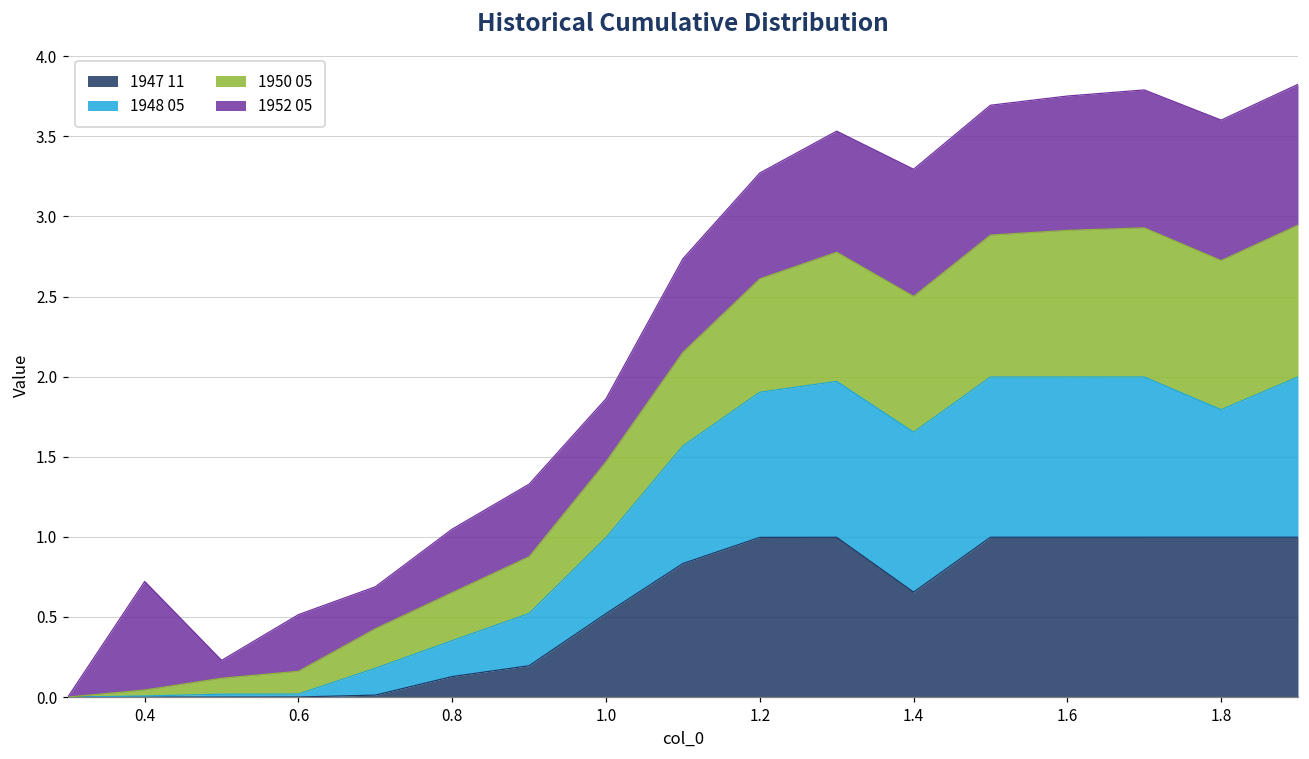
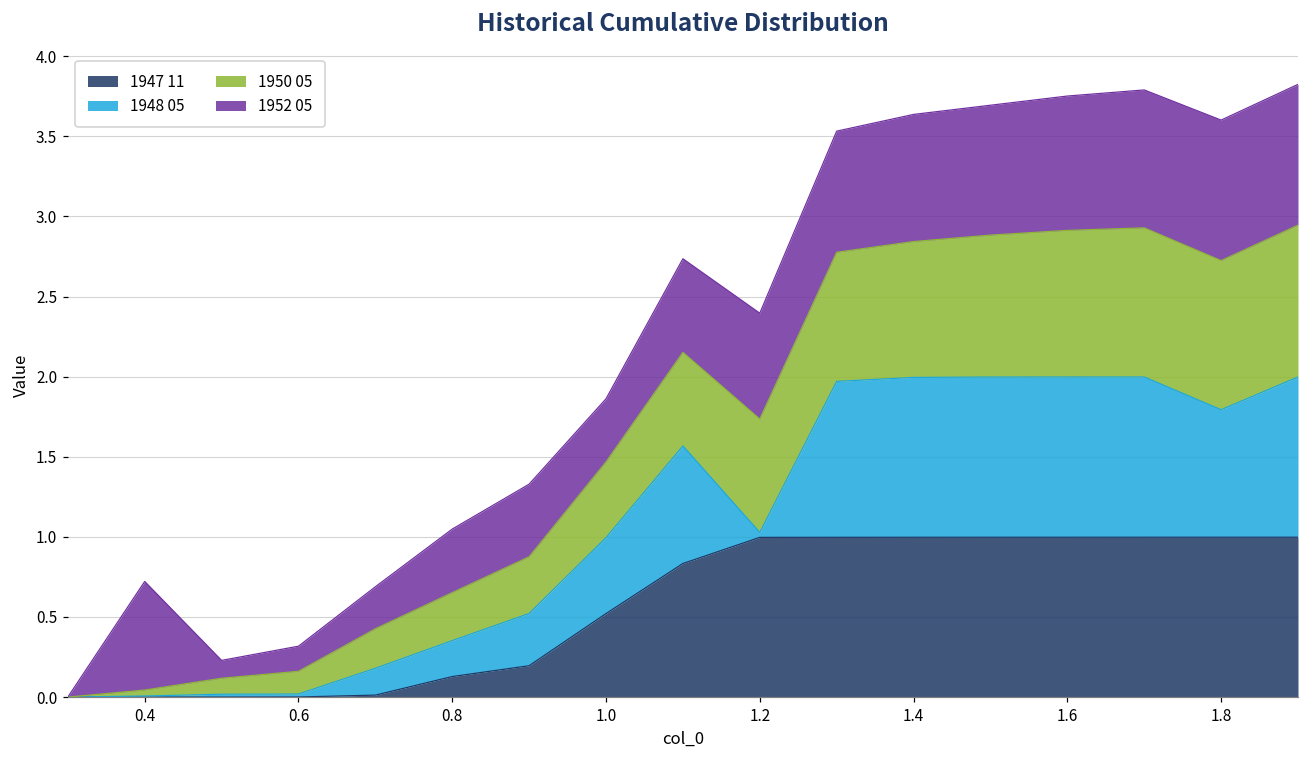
1952 05, 0.6: 0.35 -> 0.16
1948 05, 1.2: 0.91 -> 0.03
1947 11, 1.4: 0.66 -> 1.00
